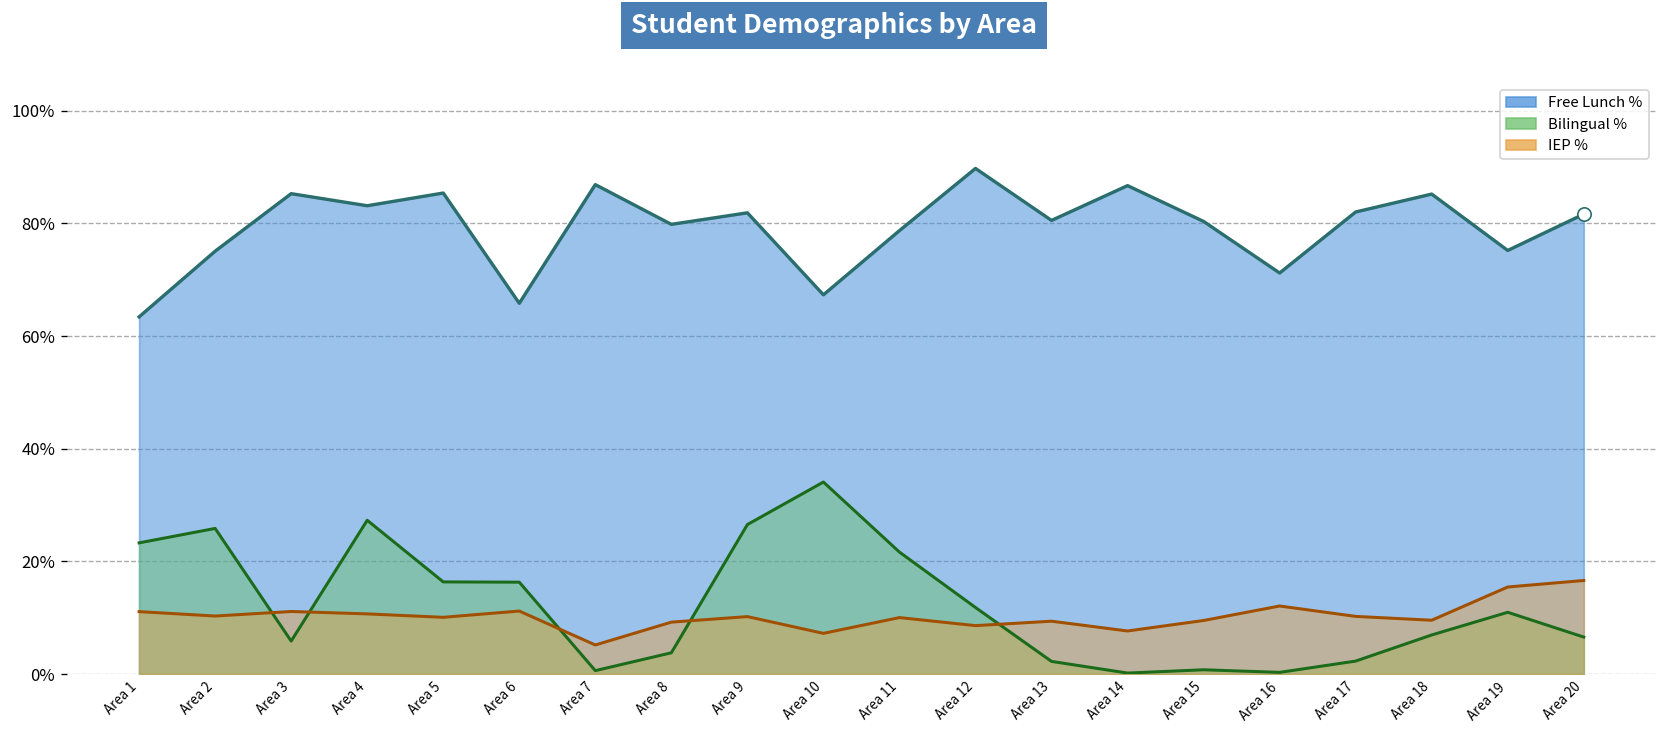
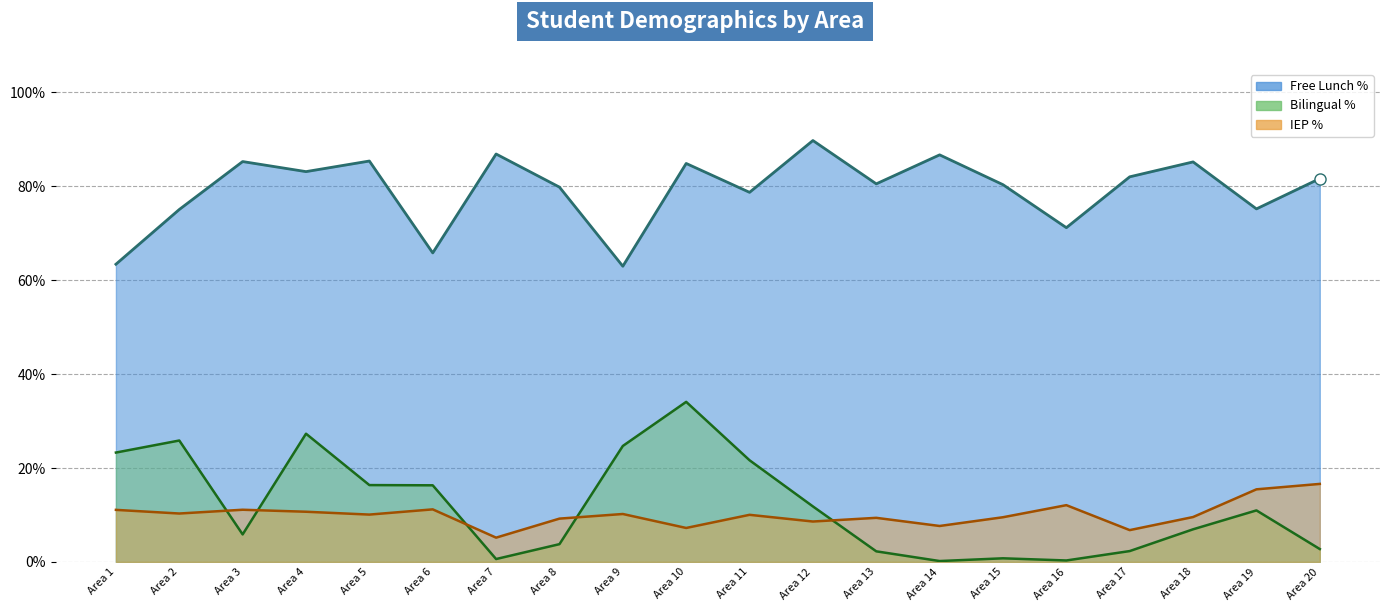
Free Lunch %, Area 9: 82% -> 63%
Bilingual %, Area 9: 27% -> 25%
Free Lunch %, Area 10: 67% -> 85%
IEP %, Area 17: 10% -> 7%
Bilingual %, Area 20: 7% -> 3%
